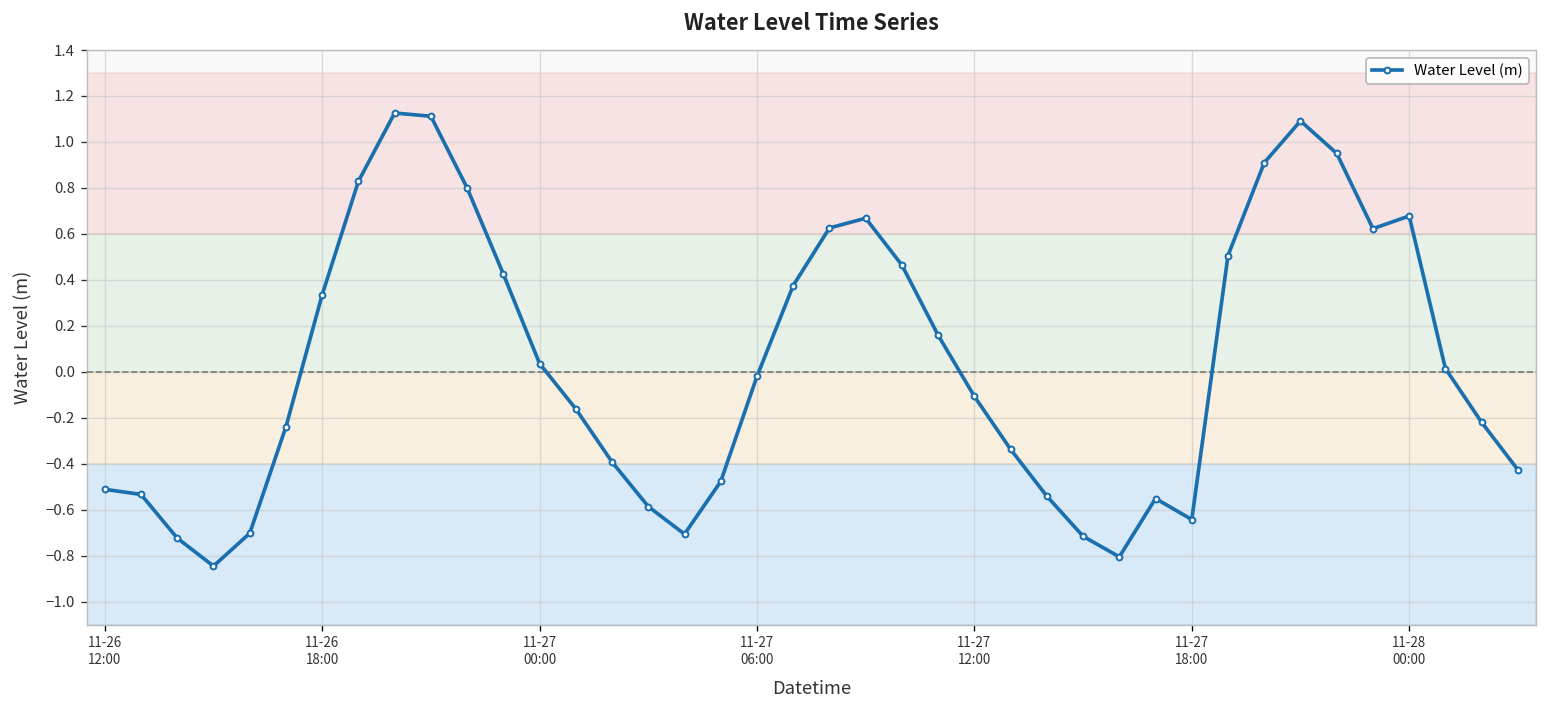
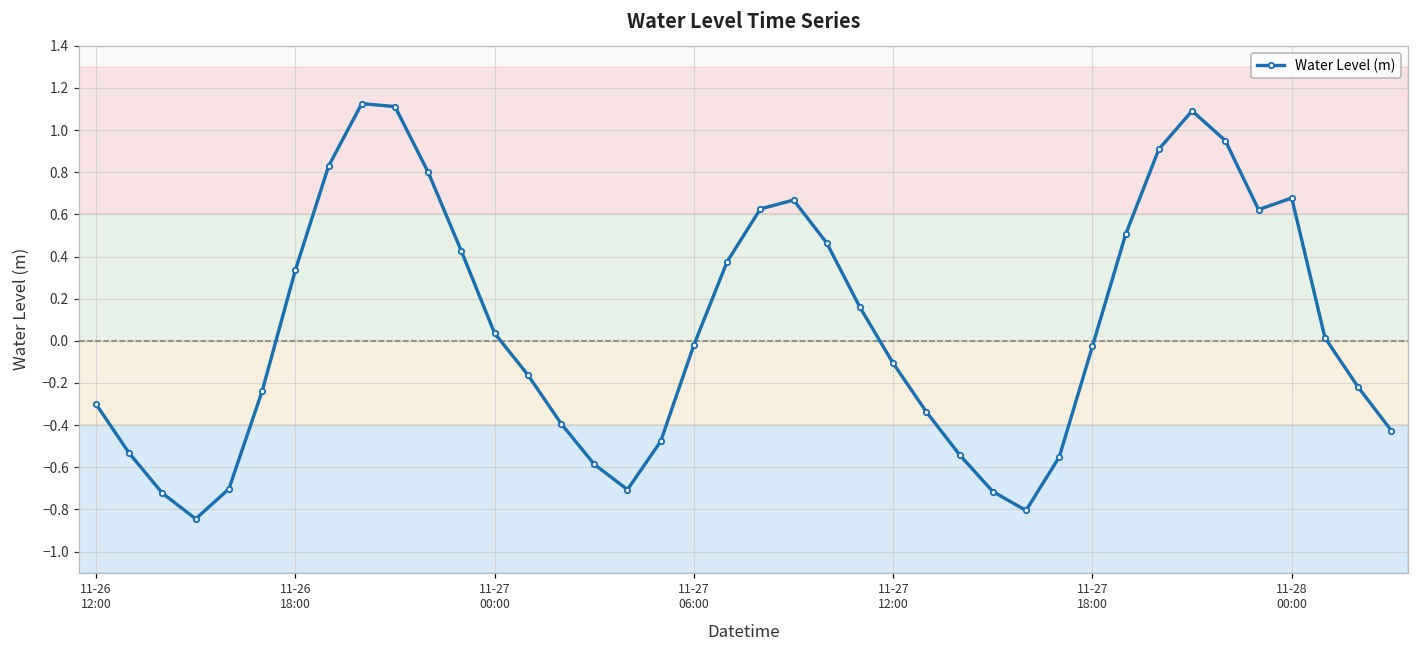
11-26 12:00: -0.51 -> -0.30
11-27 18:00: -0.64 -> -0.03
